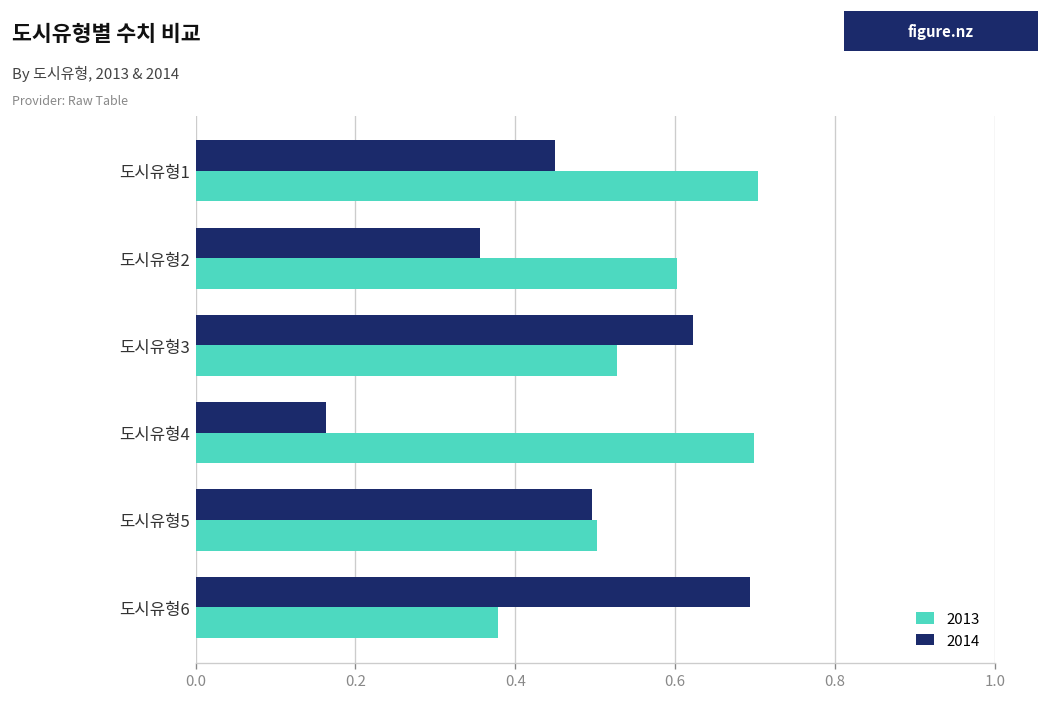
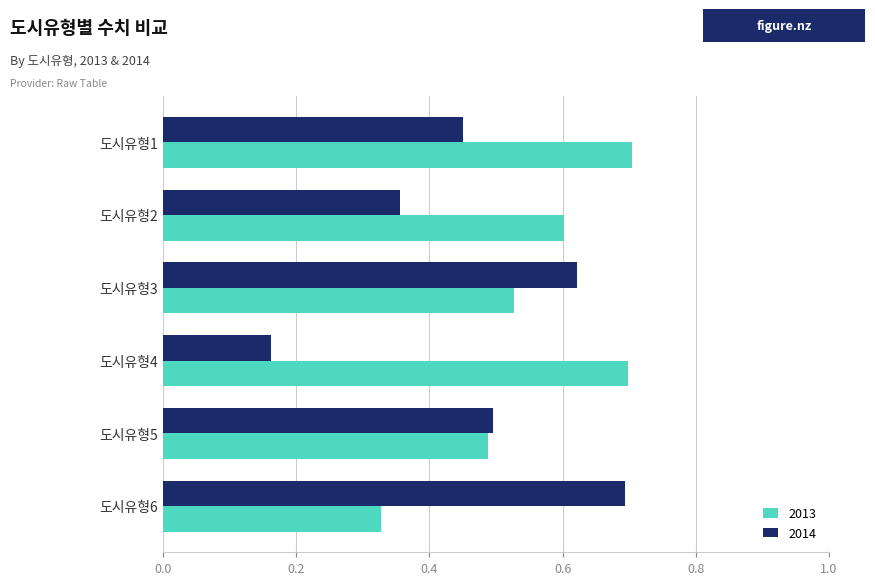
2013, 도시유형5: 0.50 -> 0.49
2013, 도시유형6: 0.38 -> 0.33
